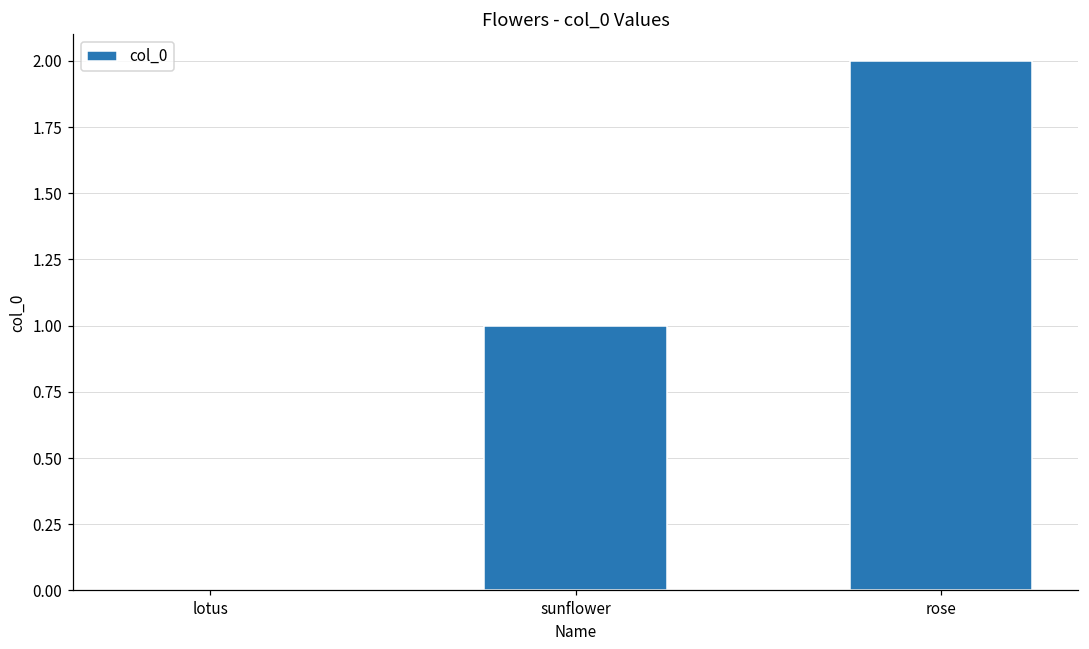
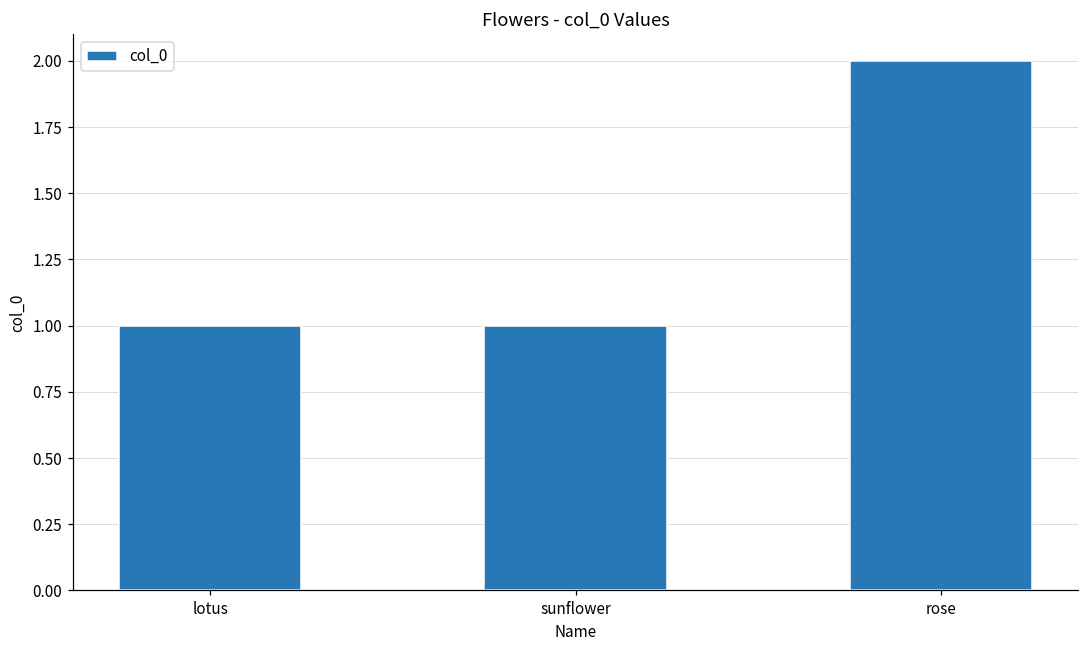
lotus: 0 -> 1
